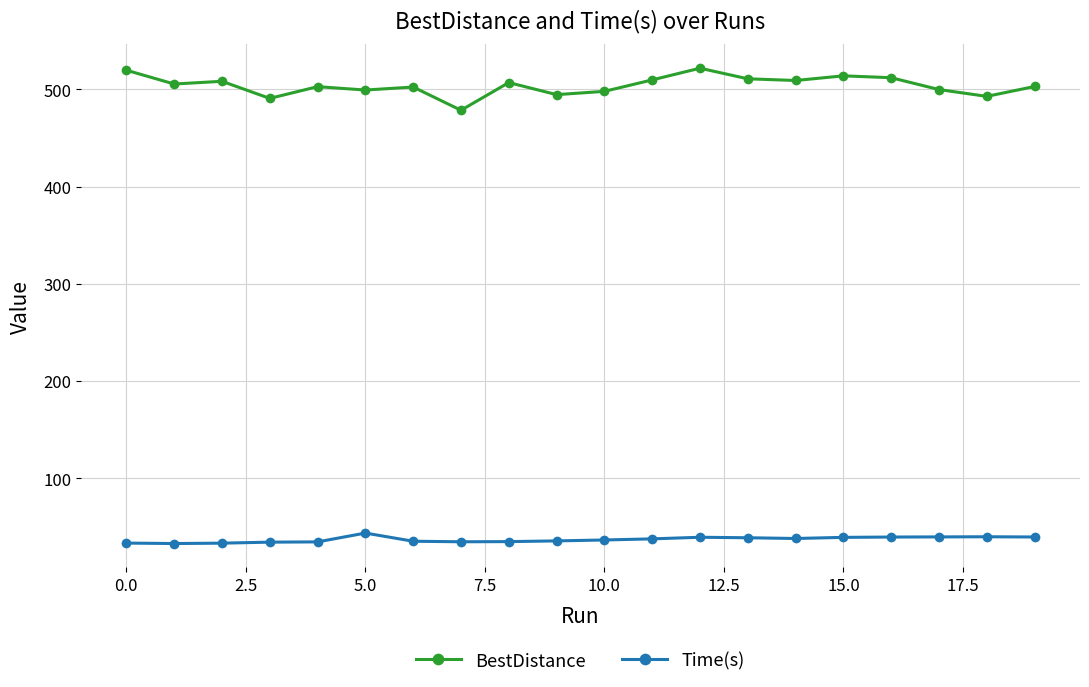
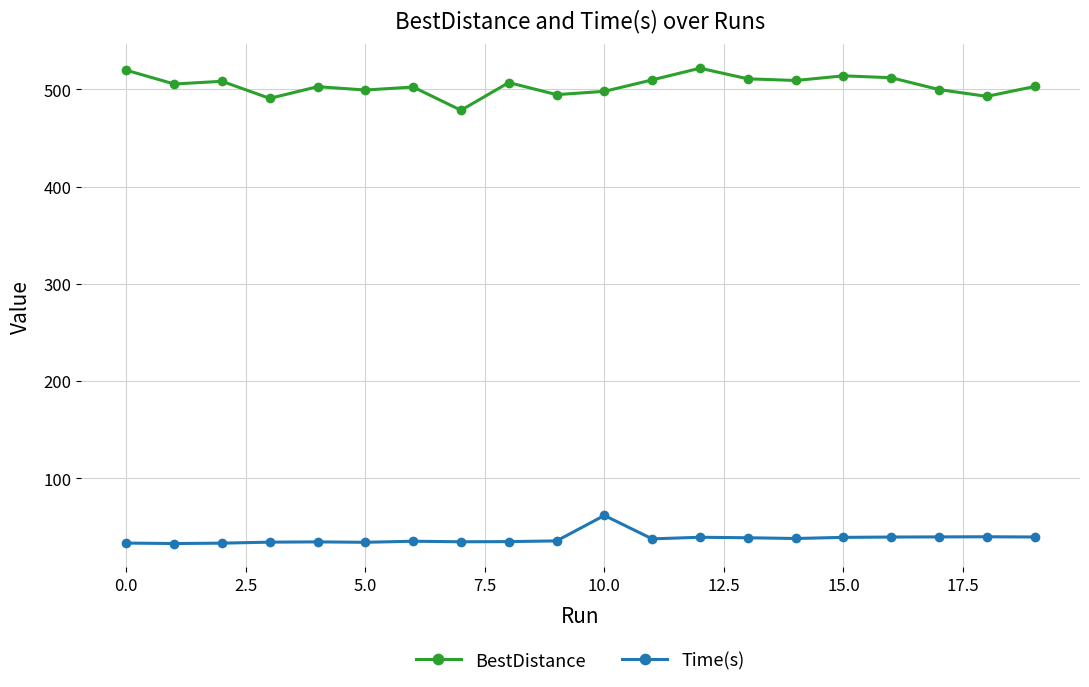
Time(s), 5.0: 40 -> 30
Time(s), 10.0: 40 -> 60
